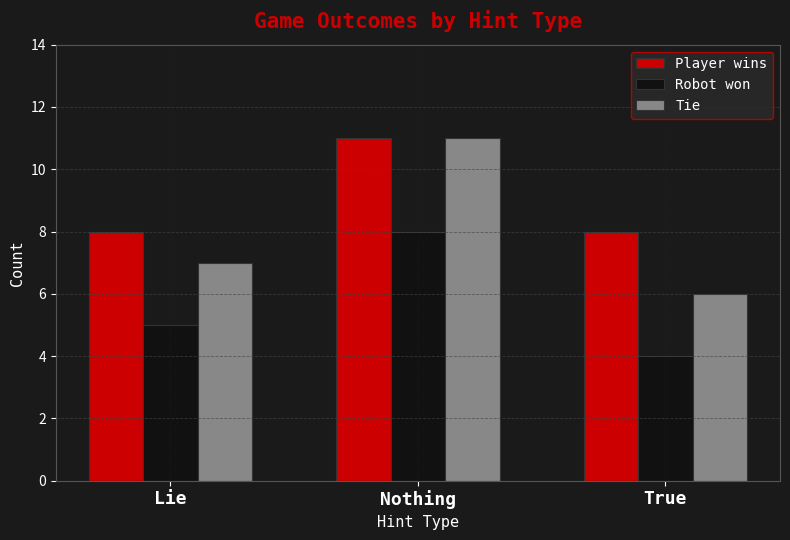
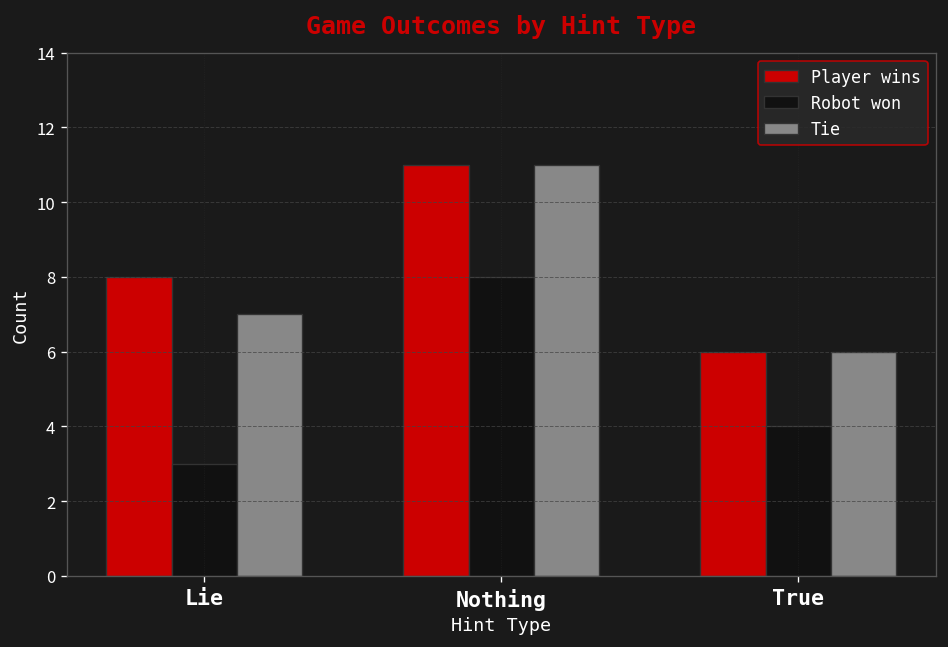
Robot won, Lie: 5 -> 3
Player wins, True: 8 -> 6
